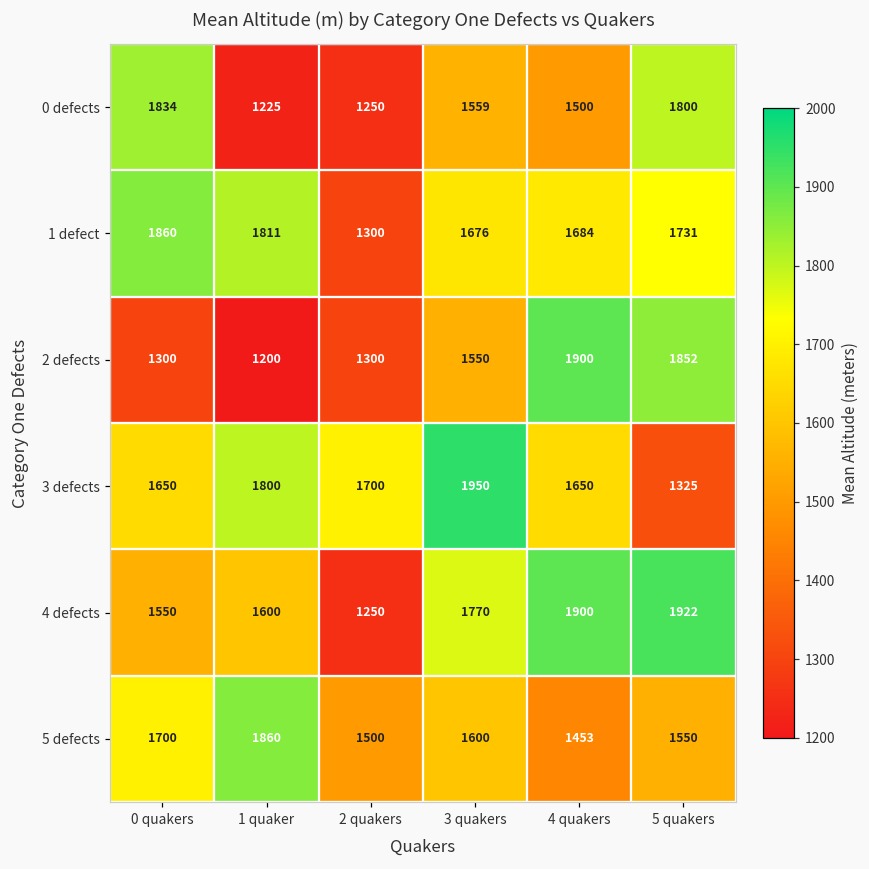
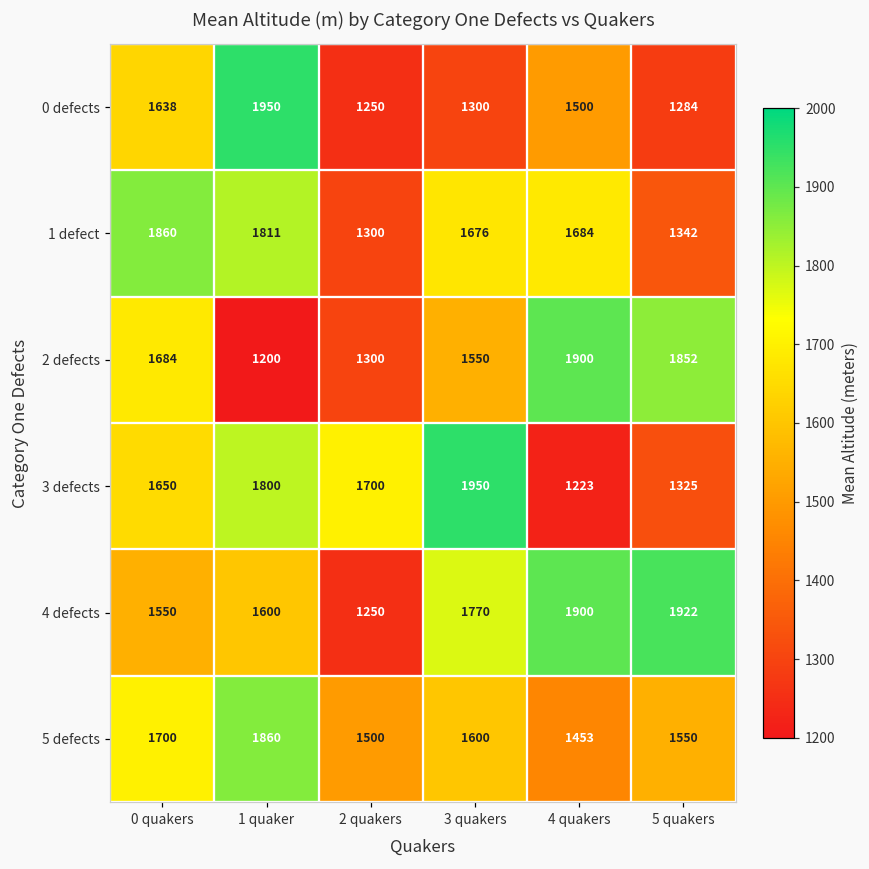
0 defects, 0 quakers: 1834 -> 1638
0 defects, 1 quaker: 1225 -> 1950
0 defects, 3 quakers: 1559 -> 1300
0 defects, 5 quakers: 1800 -> 1284
1 defect, 5 quakers: 1731 -> 1342
2 defects, 0 quakers: 1300 -> 1684
3 defects, 4 quakers: 1650 -> 1223
